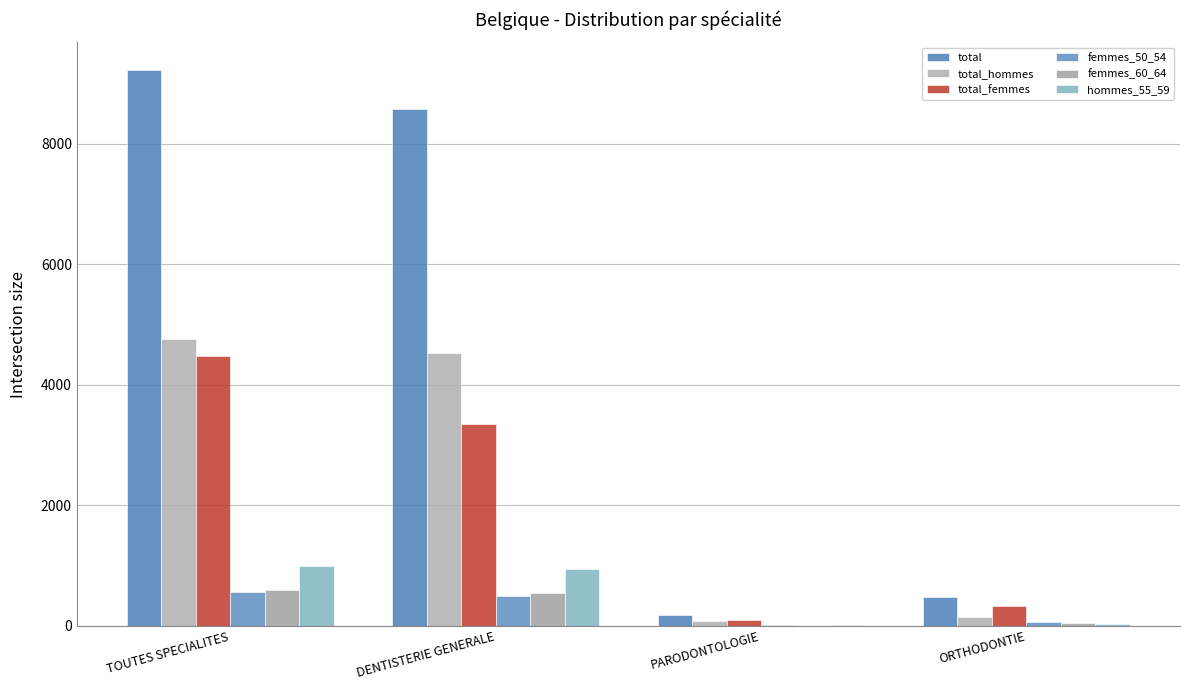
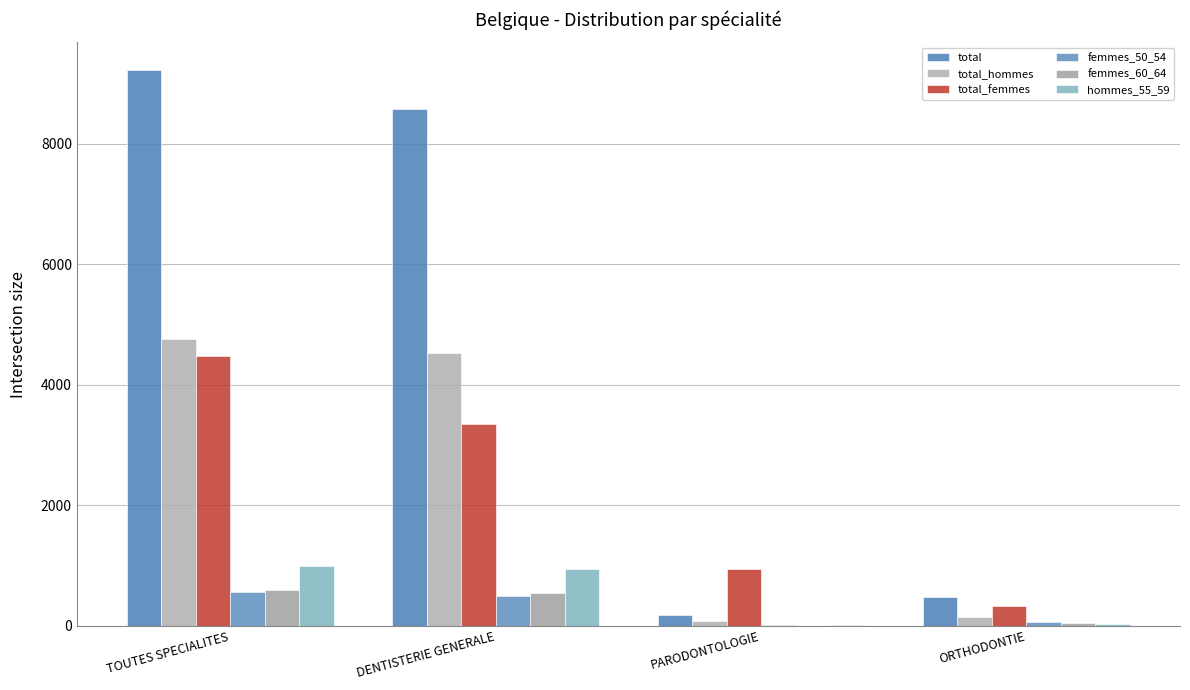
total_femmes, PARODONTOLOGIE: 100 -> 900
